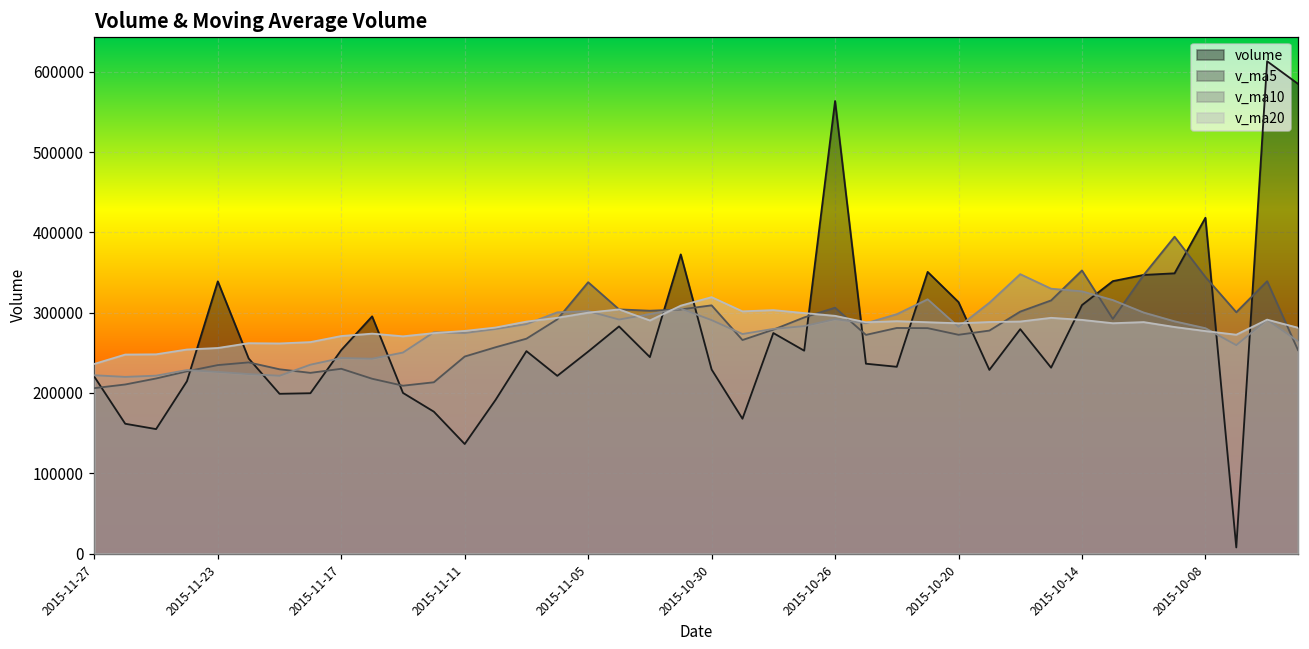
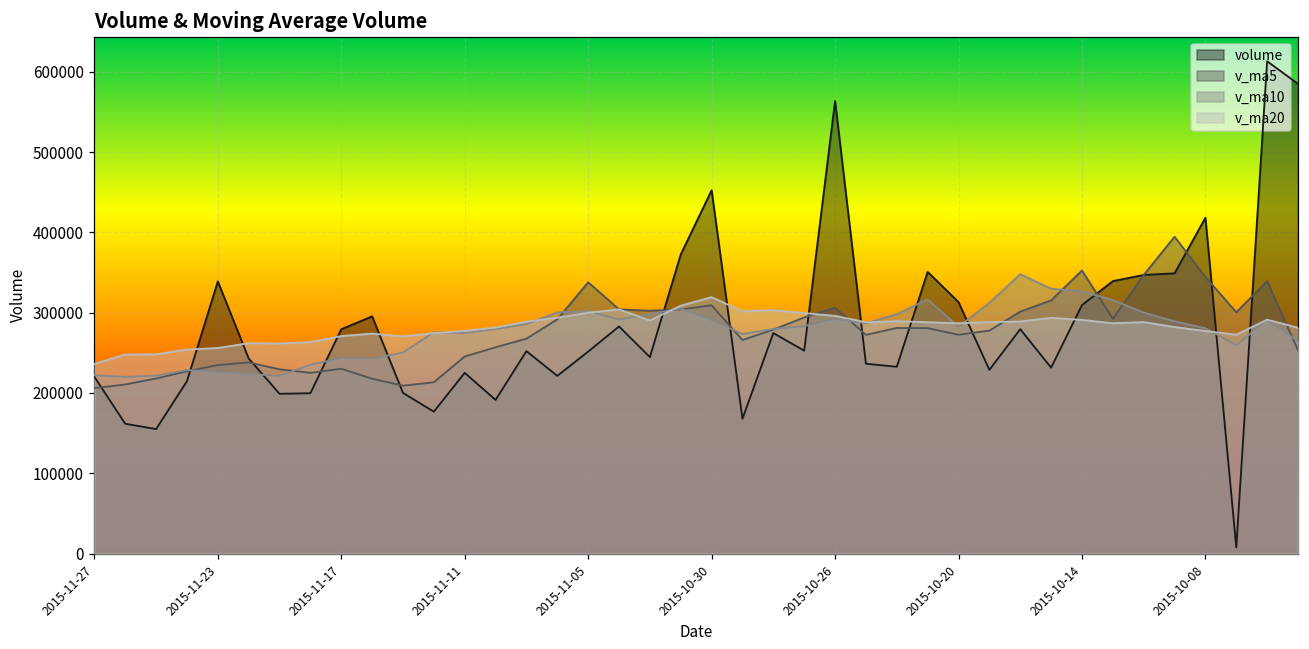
volume, 2015-11-17: 250000 -> 280000
volume, 2015-11-11: 140000 -> 230000
volume, 2015-10-30: 230000 -> 450000
